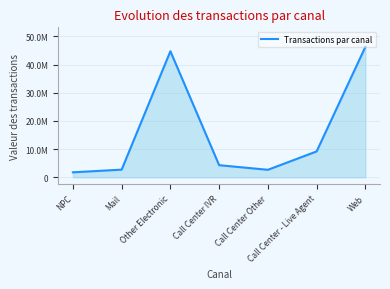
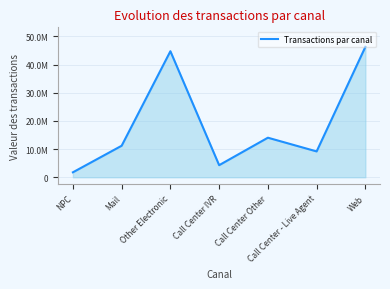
Mail: 3000000 -> 11000000
Call Center Other: 3000000 -> 14000000
